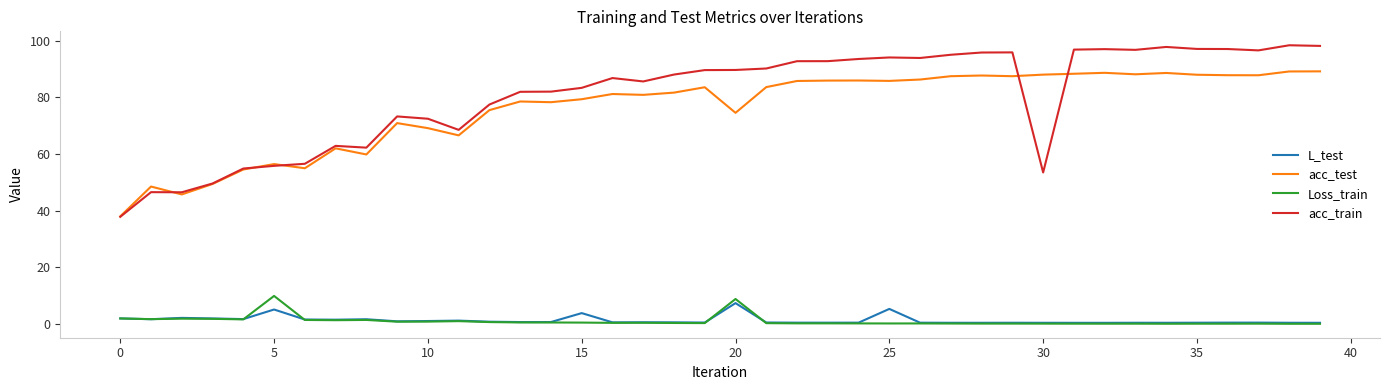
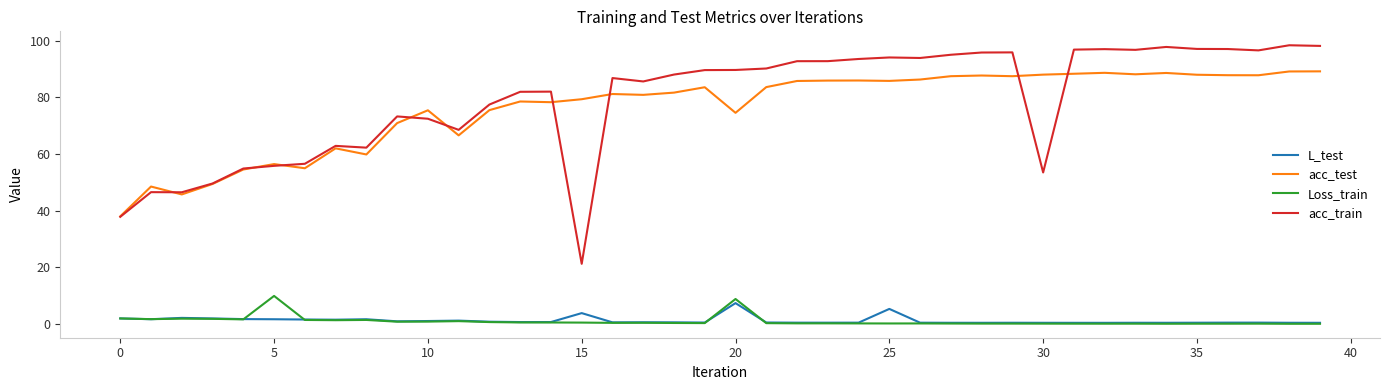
L_test, 5: 5 -> 2
acc_test, 10: 69 -> 75
acc_train, 15: 83 -> 21
